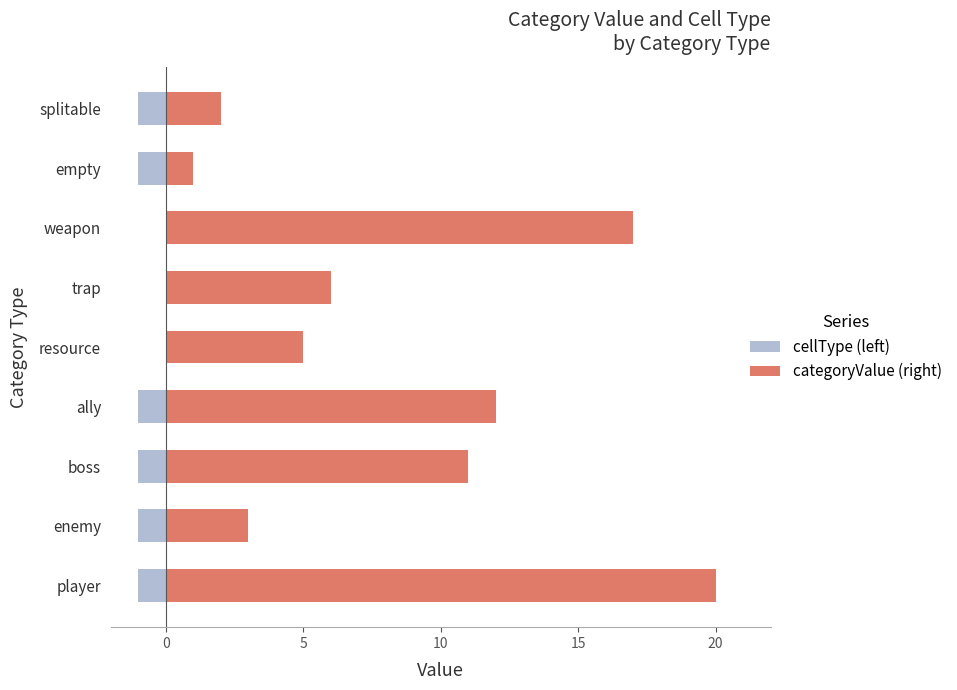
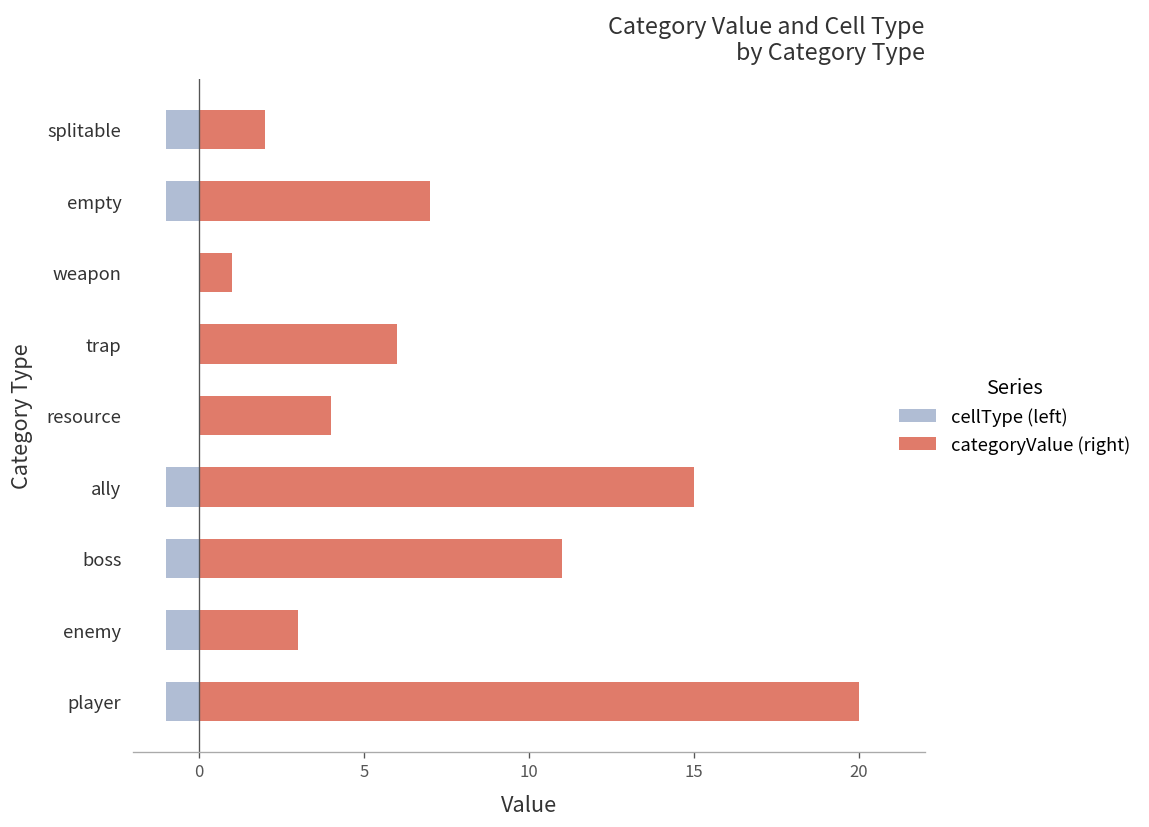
categoryValue (right), empty: 1 -> 7
categoryValue (right), weapon: 17 -> 1
categoryValue (right), resource: 5 -> 4
categoryValue (right), ally: 12 -> 15
